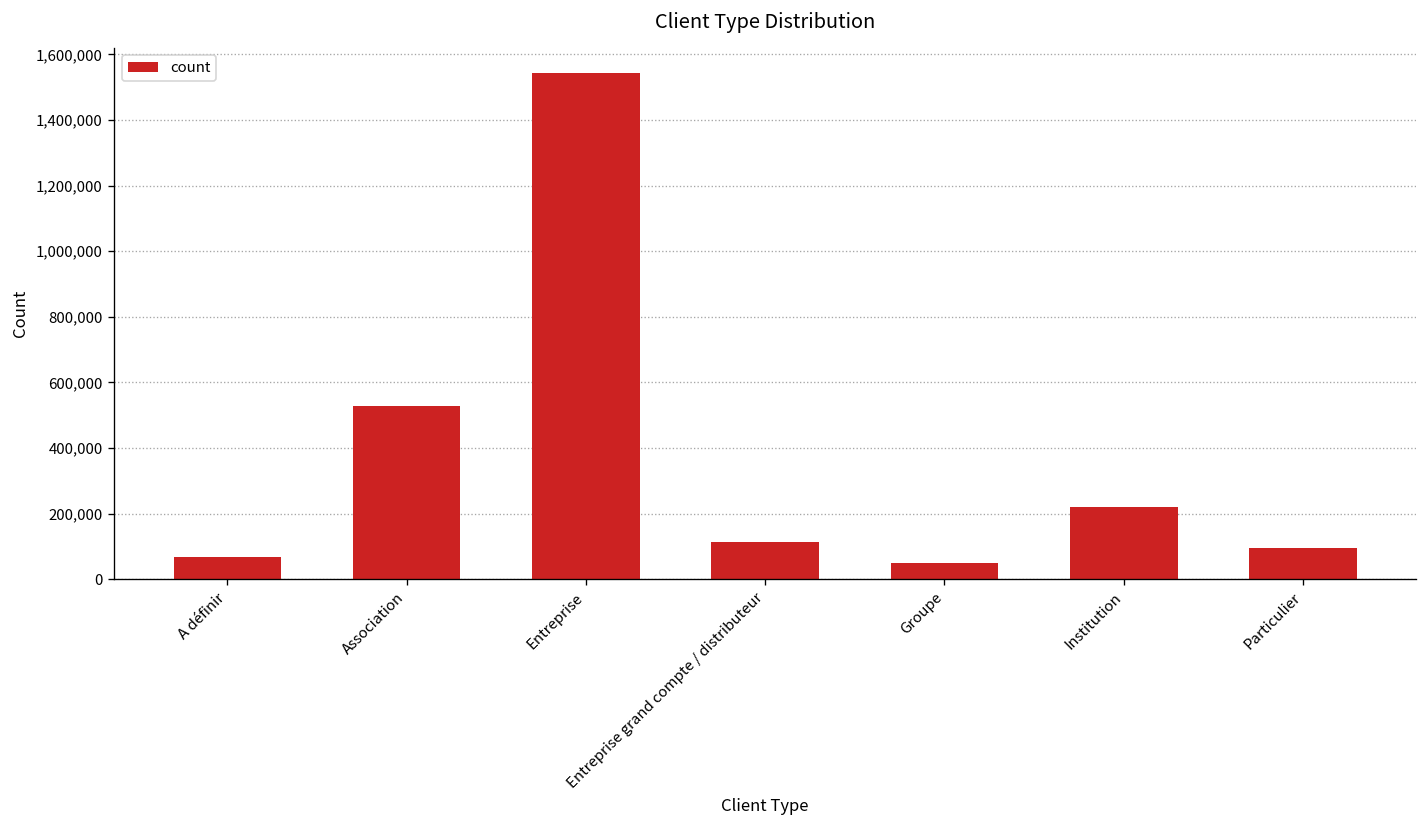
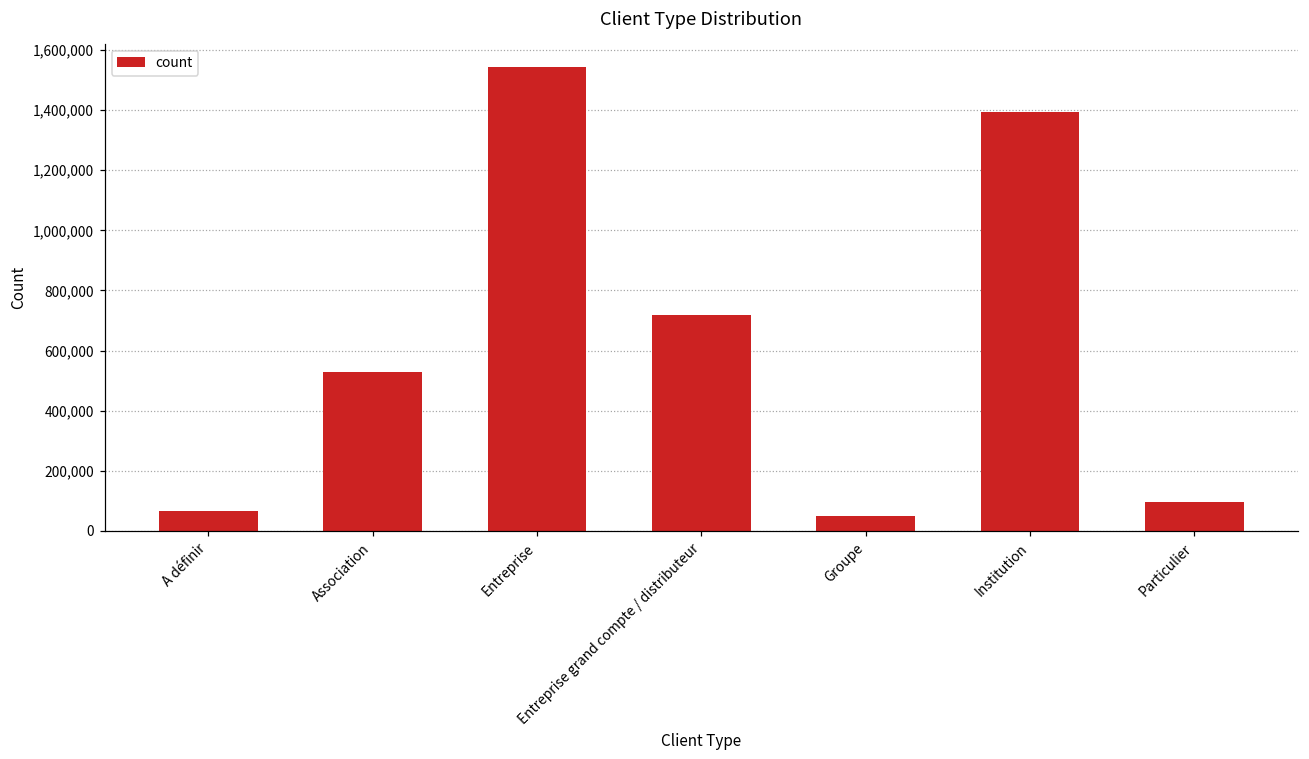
Entreprise grand compte / distributeur: 110,000 -> 720,000
Institution: 220,000 -> 1,390,000
